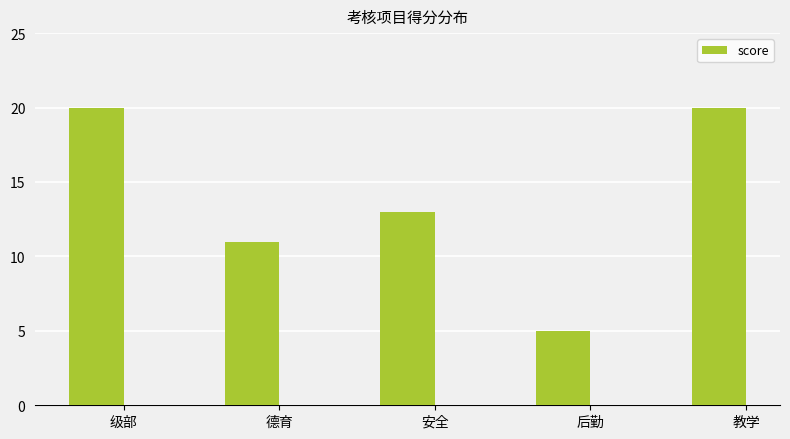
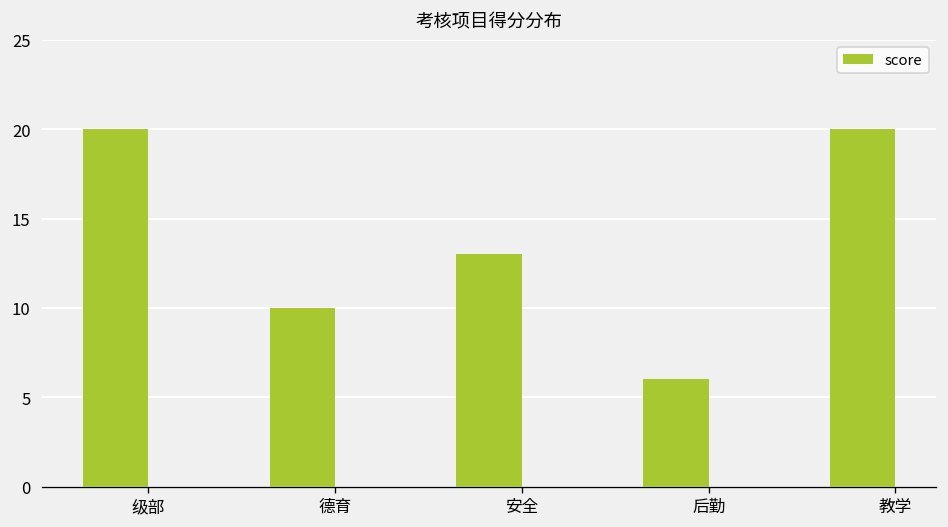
德育: 11 -> 10
后勤: 5 -> 6
